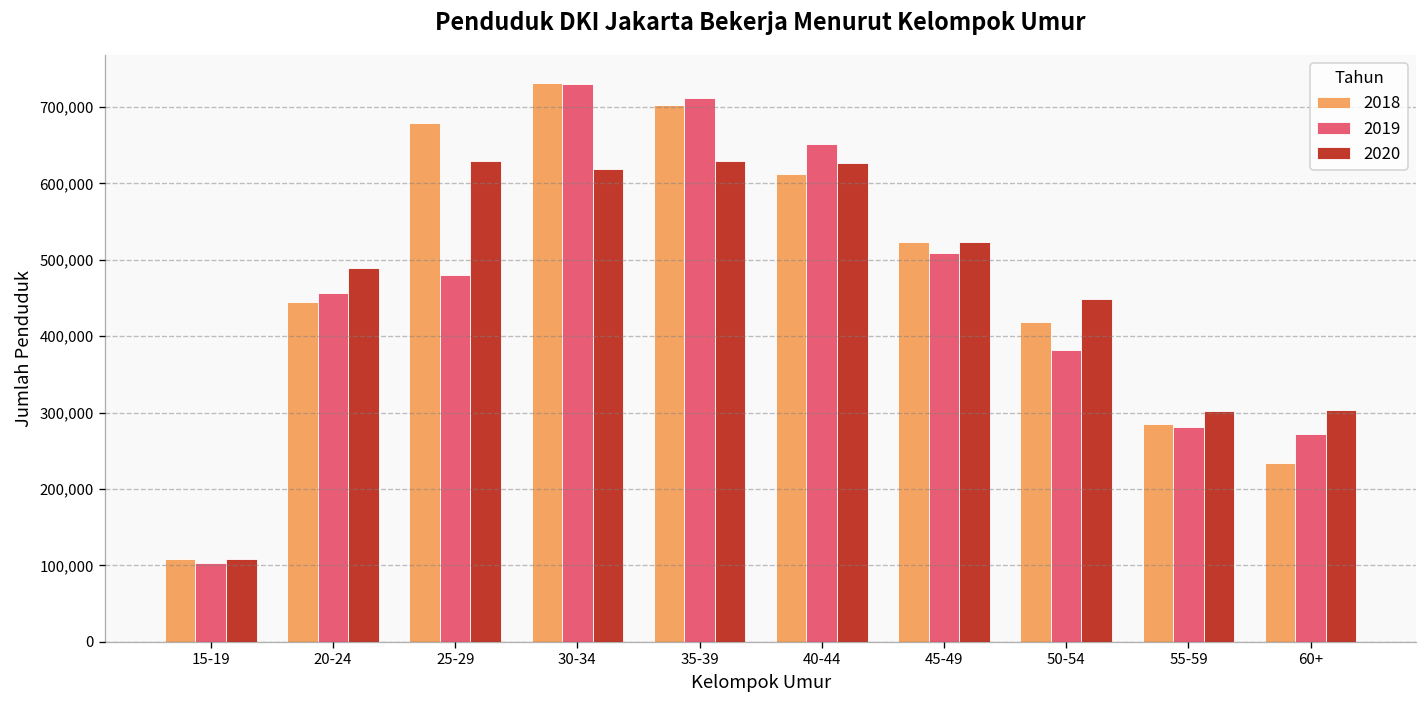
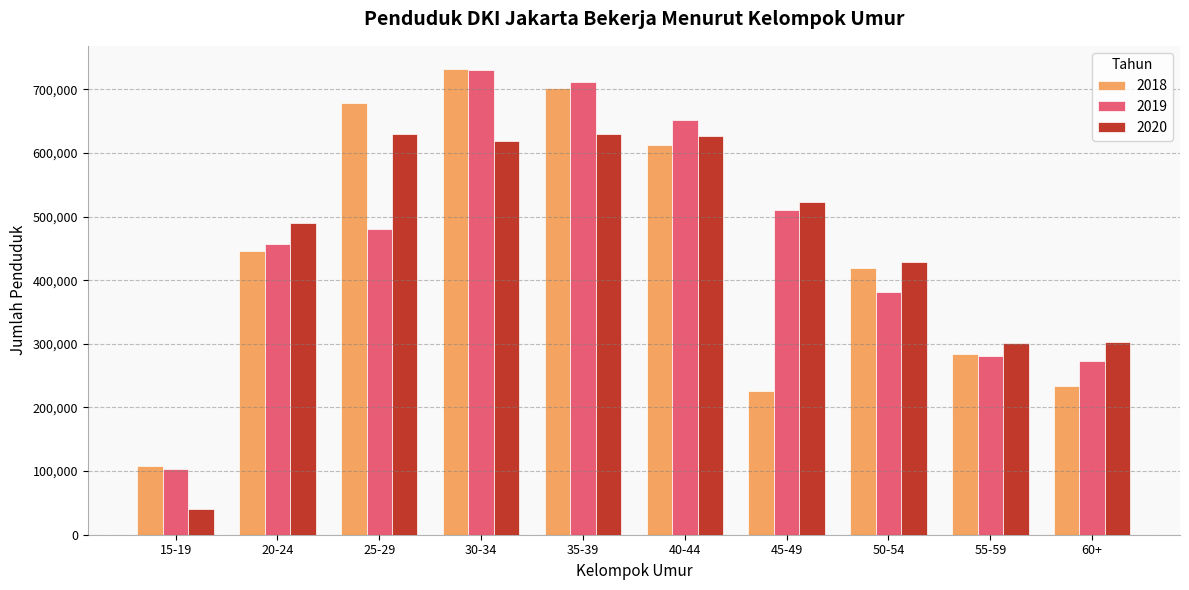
2020, 15-19: 110,000 -> 40,000
2018, 45-49: 520,000 -> 230,000
2020, 50-54: 450,000 -> 430,000
